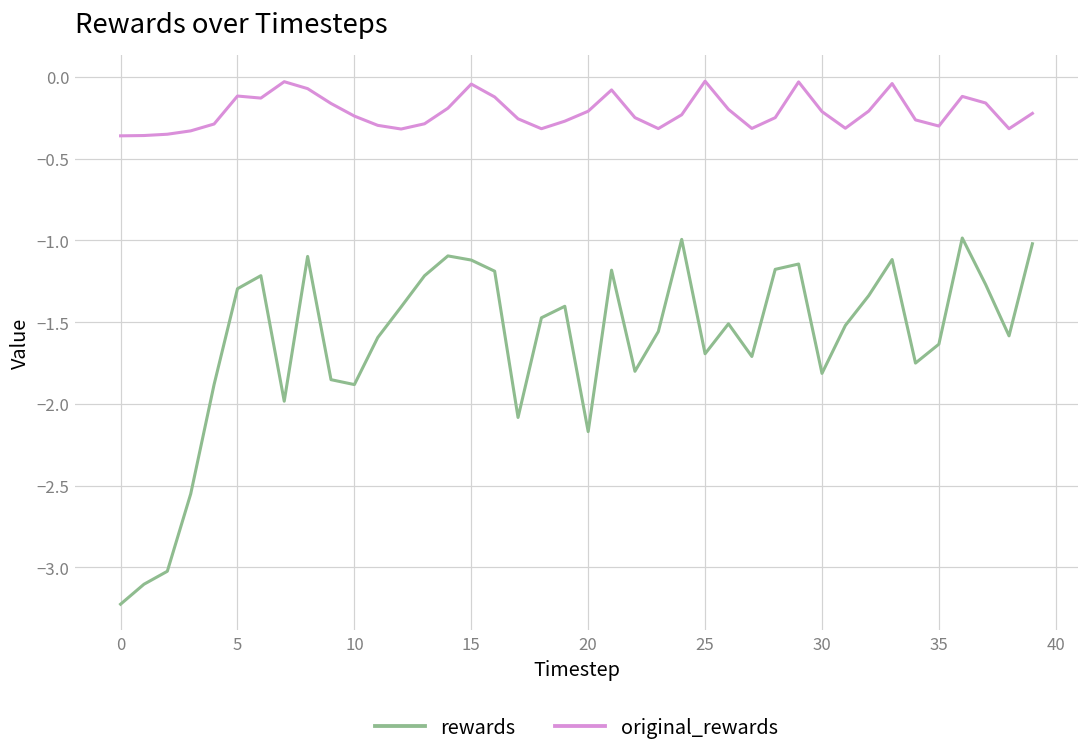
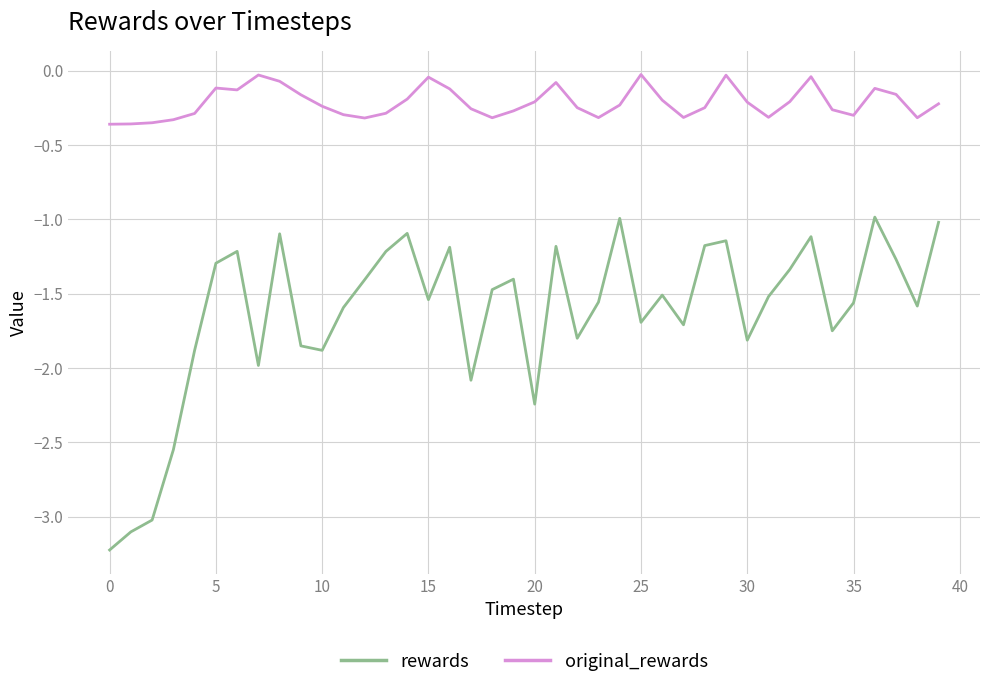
rewards, 15: -1.12 -> -1.54
rewards, 20: -2.17 -> -2.24
rewards, 35: -1.63 -> -1.56
